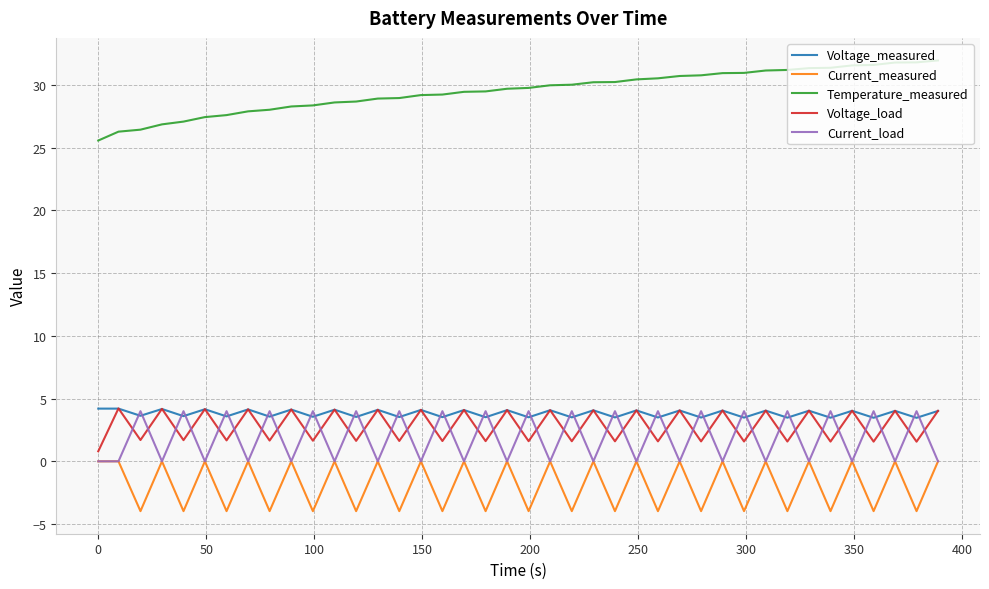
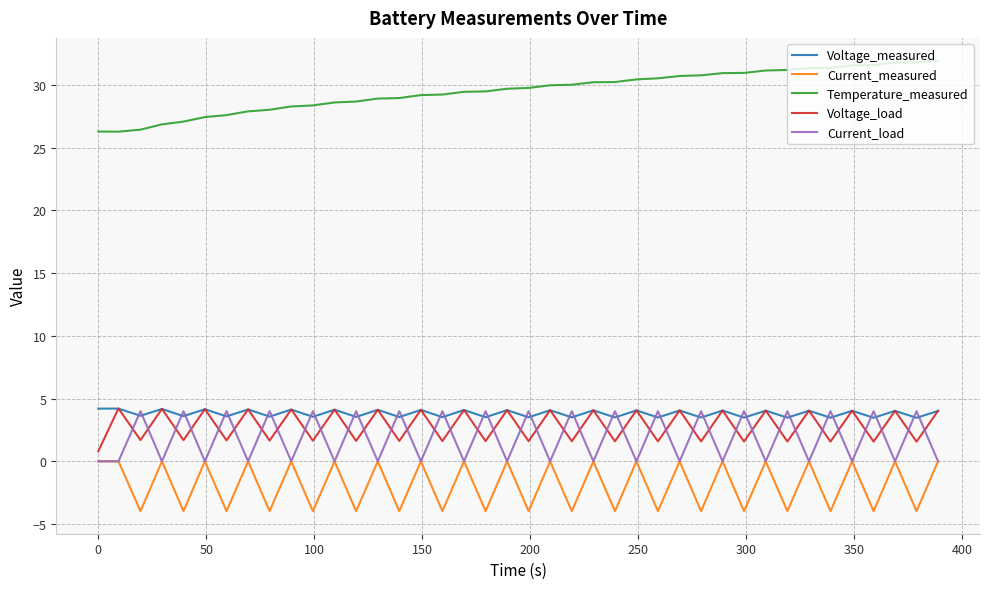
Temperature_measured, 0: 25.6 -> 26.3
